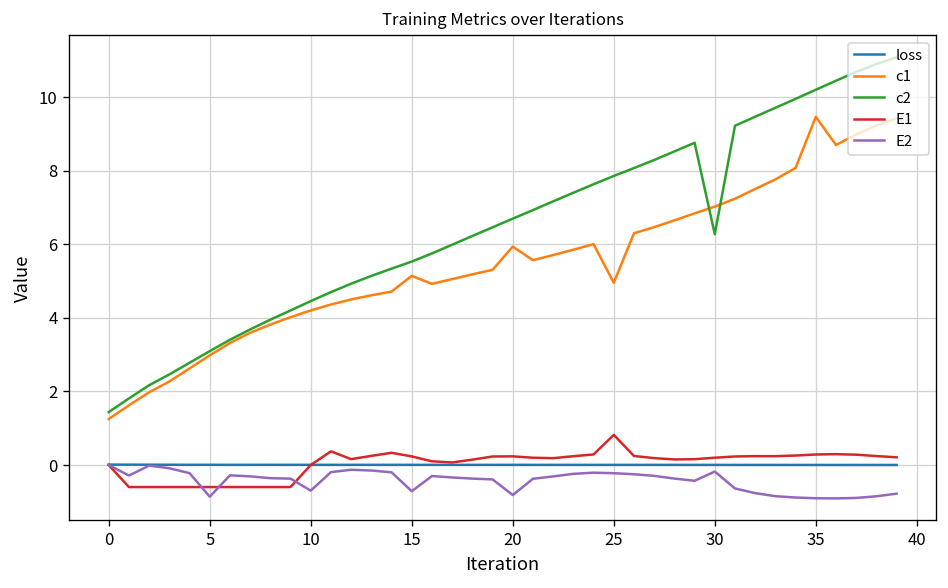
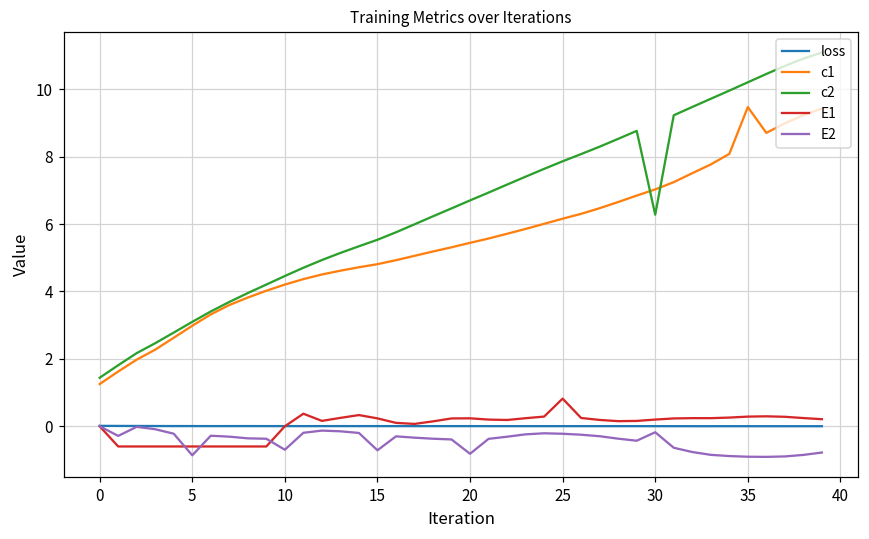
c1, 15: 5.1 -> 4.8
c1, 20: 5.9 -> 5.4
c1, 25: 5.0 -> 6.2
